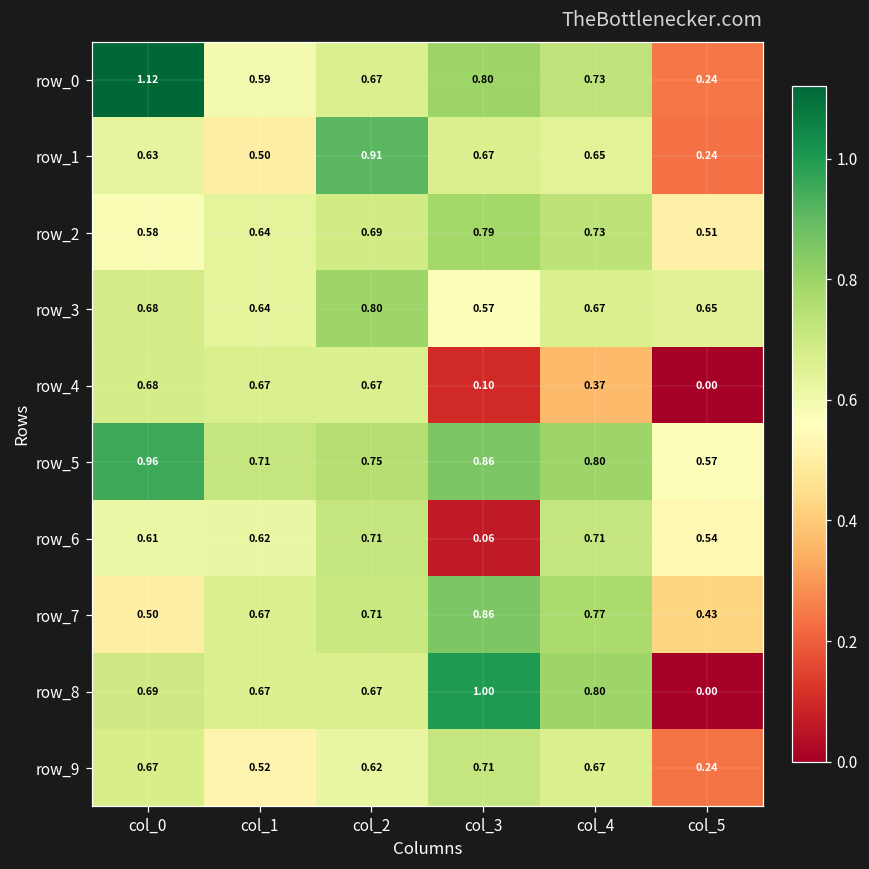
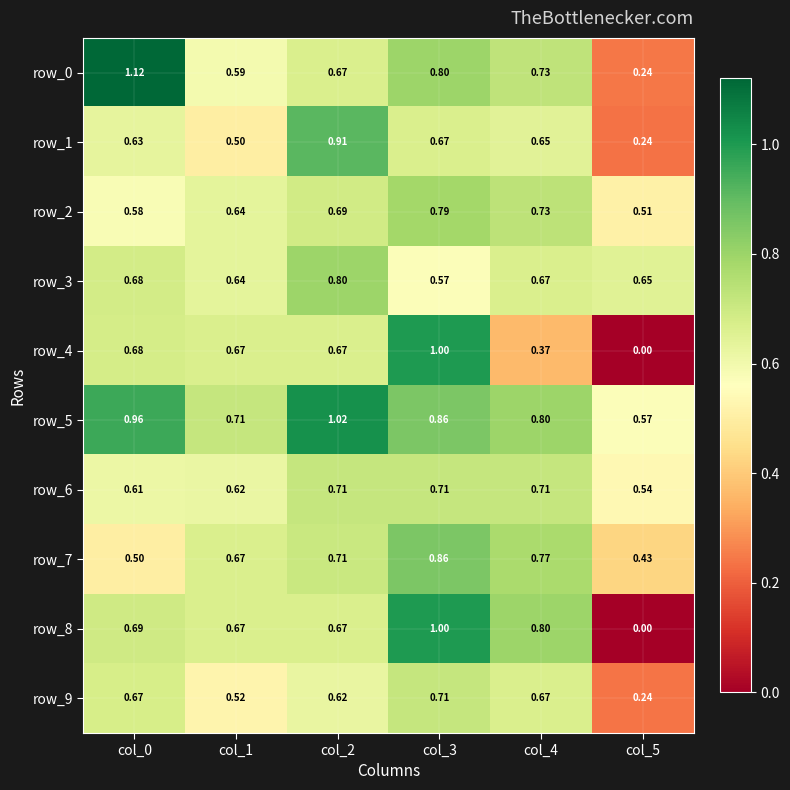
row_4, col_3: 0.10 -> 1.00
row_5, col_2: 0.75 -> 1.02
row_6, col_3: 0.06 -> 0.71
